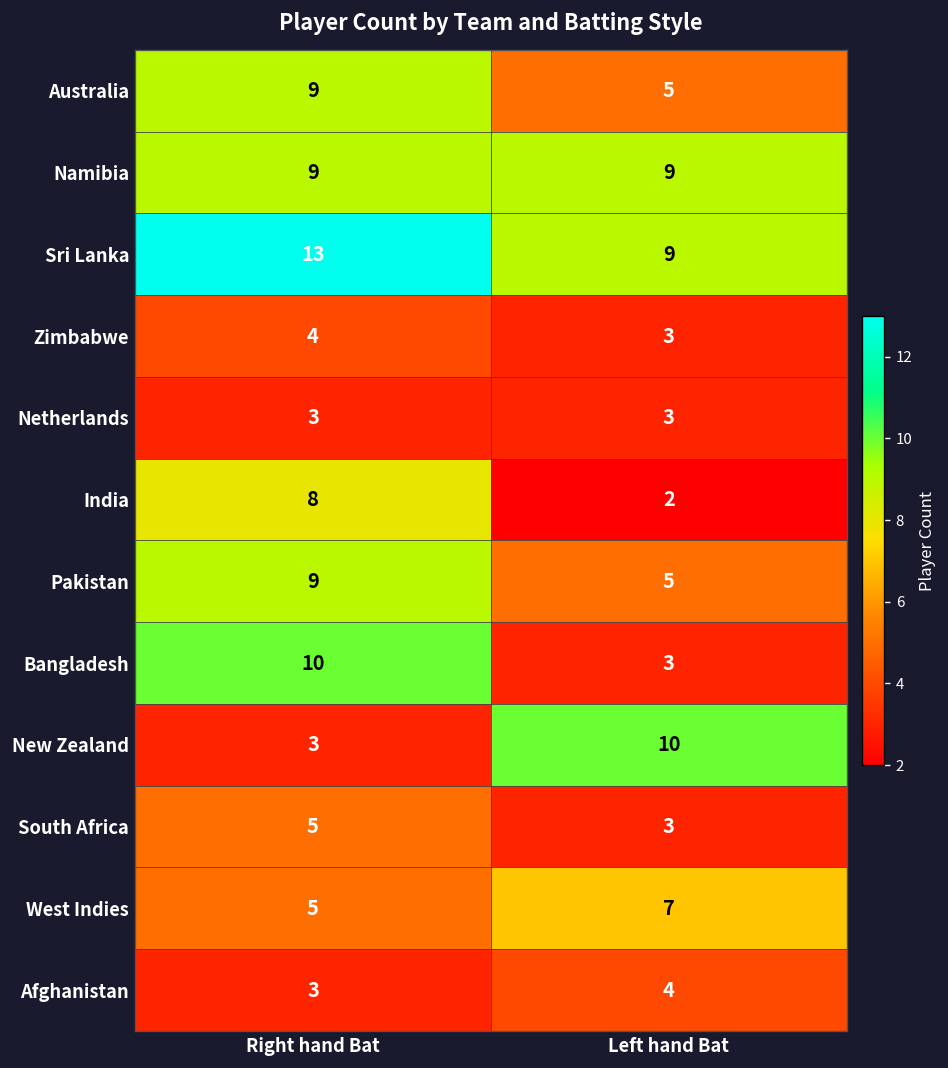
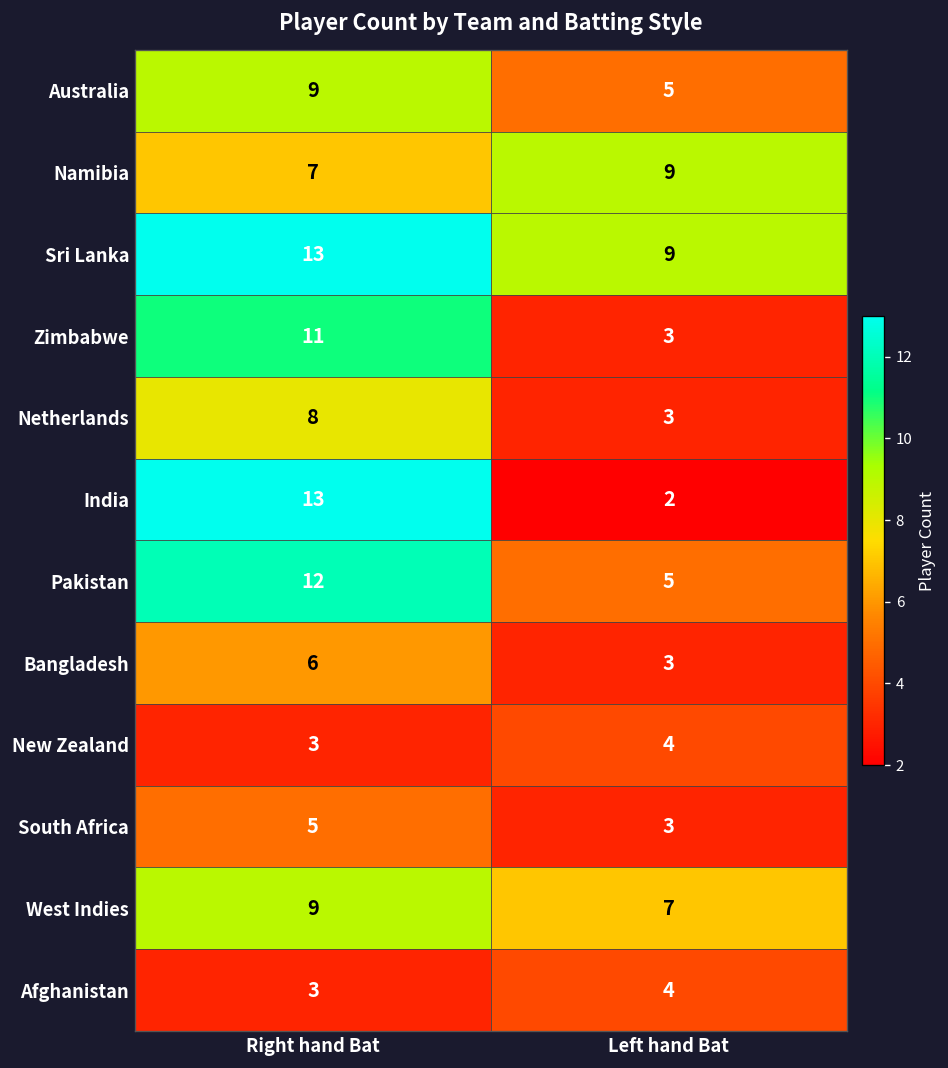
Namibia, Right hand Bat: 9 -> 7
Zimbabwe, Right hand Bat: 4 -> 11
Netherlands, Right hand Bat: 3 -> 8
India, Right hand Bat: 8 -> 13
Pakistan, Right hand Bat: 9 -> 12
Bangladesh, Right hand Bat: 10 -> 6
New Zealand, Left hand Bat: 10 -> 4
West Indies, Right hand Bat: 5 -> 9
